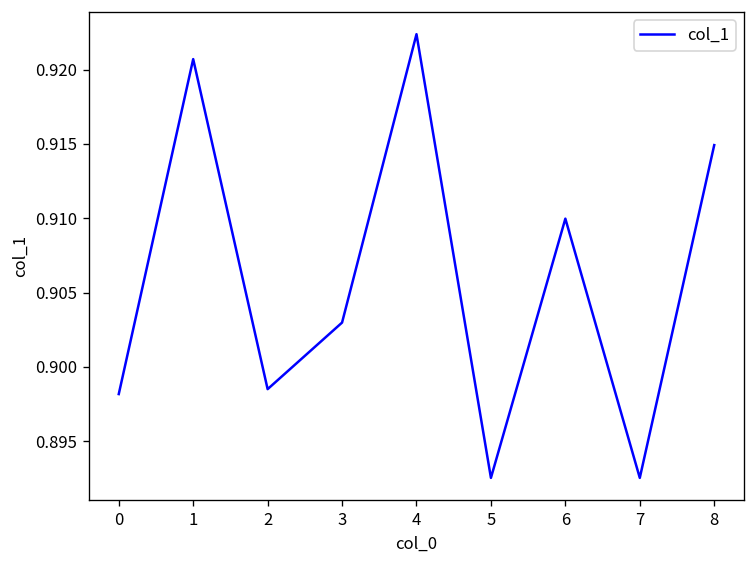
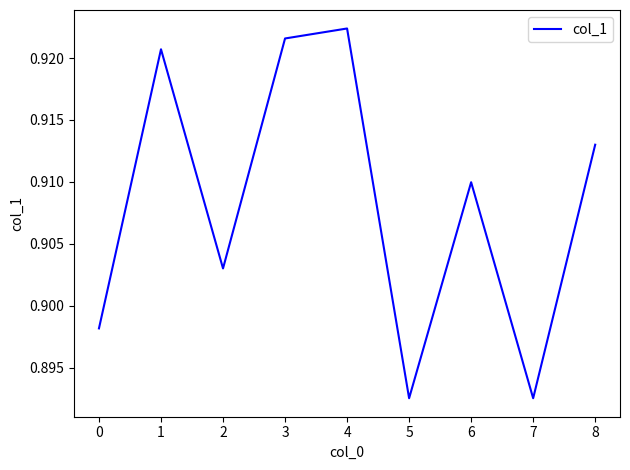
2: 0.8985 -> 0.9030
3: 0.9030 -> 0.9216
8: 0.9149 -> 0.9130
